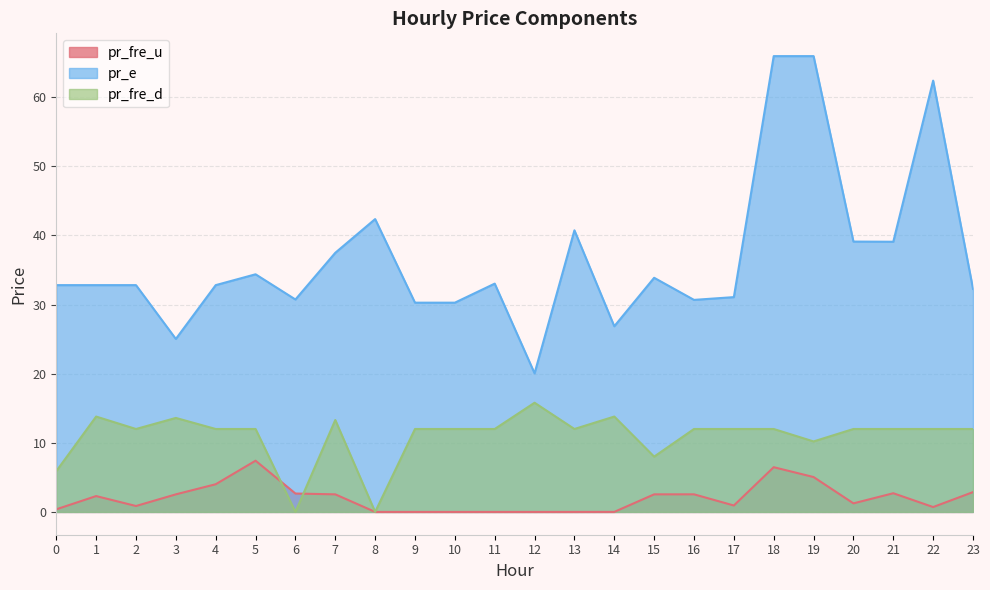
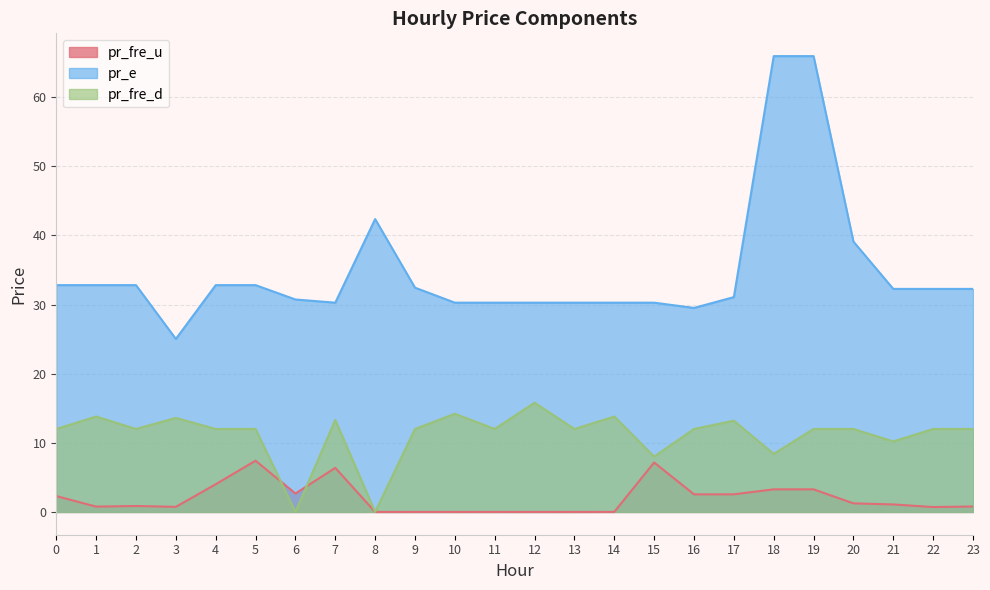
pr_fre_u, 0: 0 -> 2
pr_fre_d, 0: 6 -> 12
pr_fre_u, 1: 2 -> 1
pr_fre_u, 3: 3 -> 1
pr_e, 5: 34 -> 33
pr_fre_u, 7: 3 -> 6
pr_e, 7: 37 -> 30
pr_e, 9: 30 -> 32
pr_fre_d, 10: 12 -> 14
pr_e, 11: 33 -> 30
pr_e, 12: 20 -> 30
pr_e, 13: 41 -> 30
pr_e, 14: 27 -> 30
pr_fre_u, 15: 3 -> 7
pr_e, 15: 34 -> 30
pr_e, 16: 31 -> 30
pr_fre_u, 17: 1 -> 3
pr_fre_d, 17: 12 -> 13
pr_fre_u, 18: 6 -> 3
pr_fre_d, 18: 12 -> 8
pr_fre_u, 19: 5 -> 3
pr_fre_d, 19: 10 -> 12
pr_fre_u, 21: 3 -> 1
pr_e, 21: 39 -> 32
pr_fre_d, 21: 12 -> 10
pr_e, 22: 62 -> 32
pr_fre_u, 23: 3 -> 1
